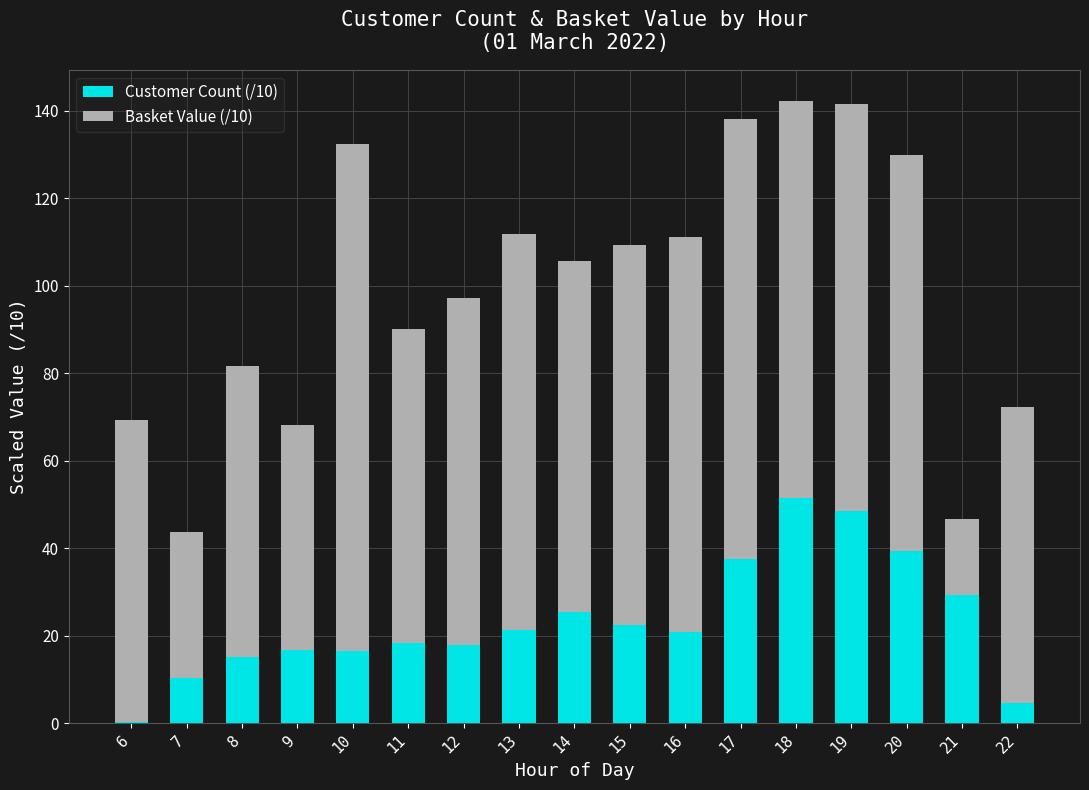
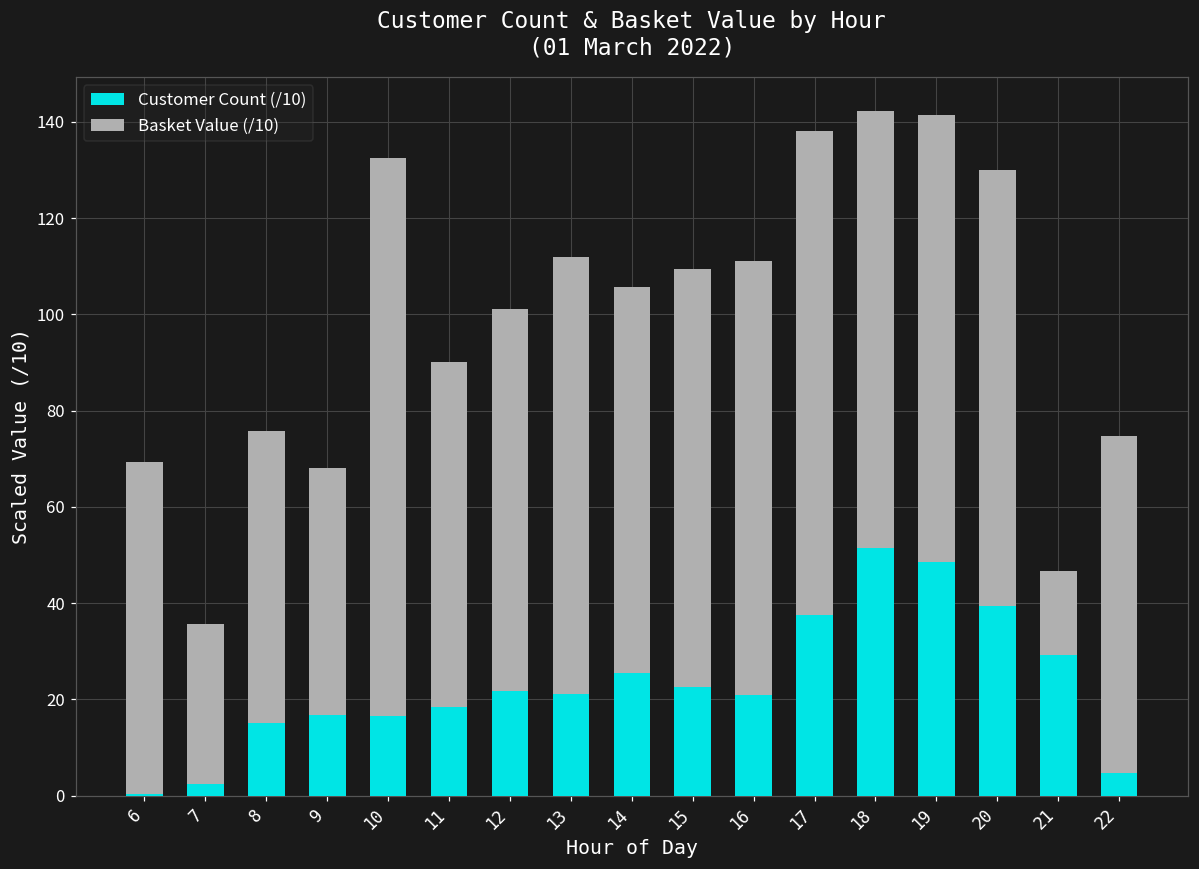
Customer Count (/10), 7: 10 -> 2
Basket Value (/10), 8: 67 -> 61
Customer Count (/10), 12: 18 -> 22
Basket Value (/10), 22: 68 -> 70
